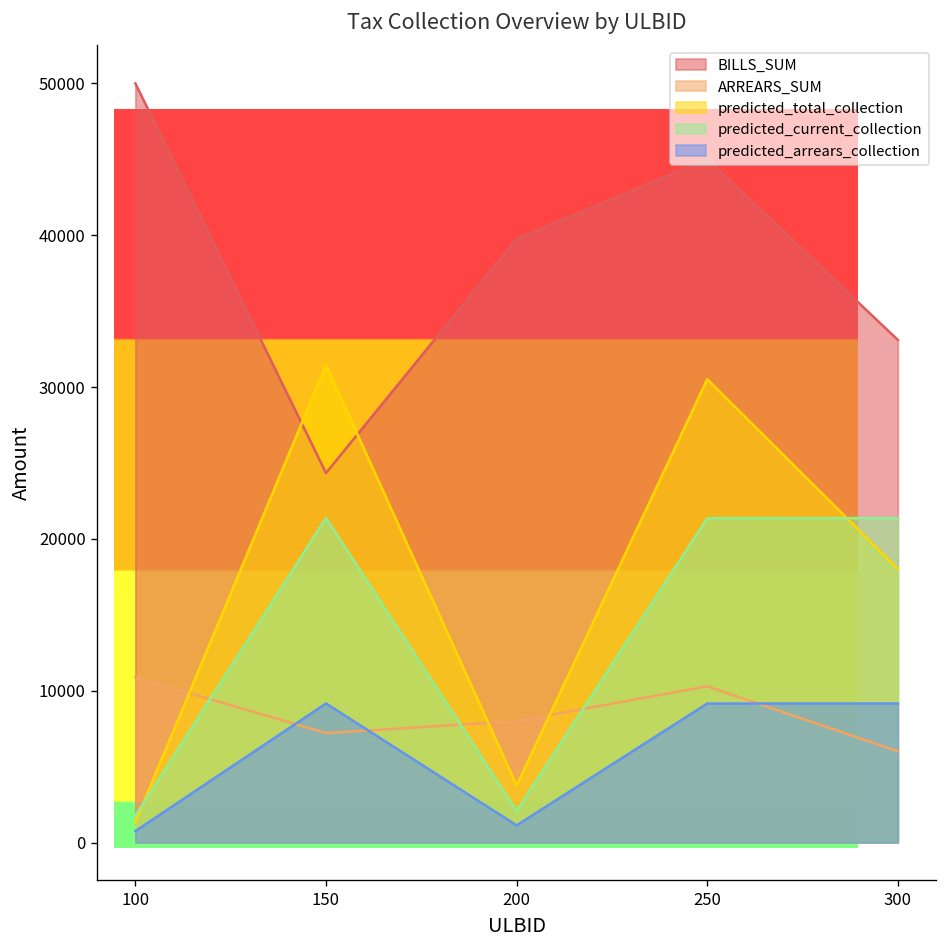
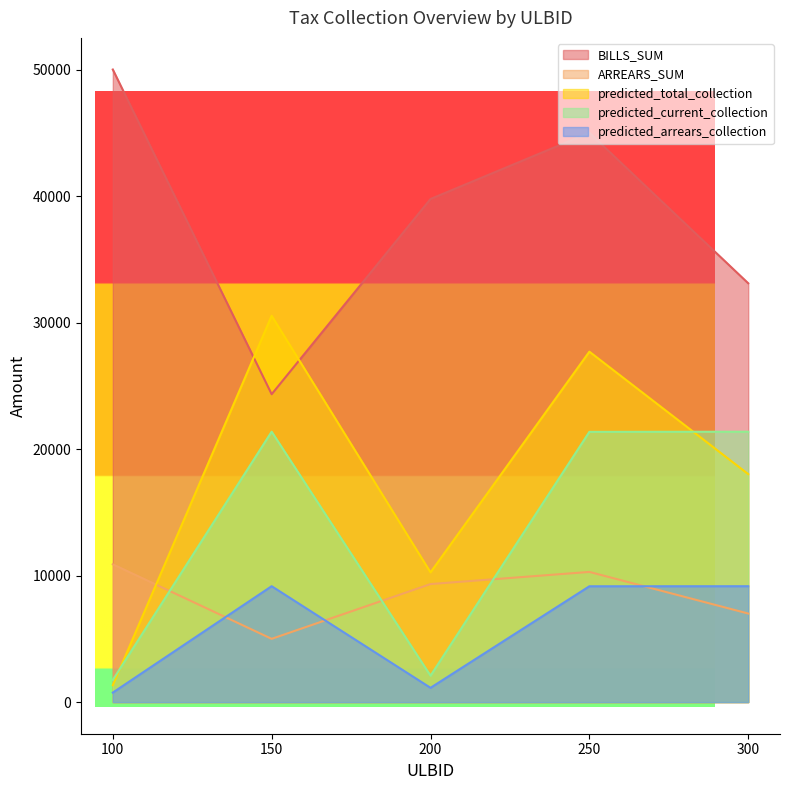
ARREARS_SUM, 150: 7200 -> 5000
predicted_total_collection, 150: 31400 -> 30500
ARREARS_SUM, 200: 8000 -> 9300
predicted_total_collection, 200: 3800 -> 10300
predicted_total_collection, 250: 30500 -> 27700
ARREARS_SUM, 300: 6000 -> 7000
